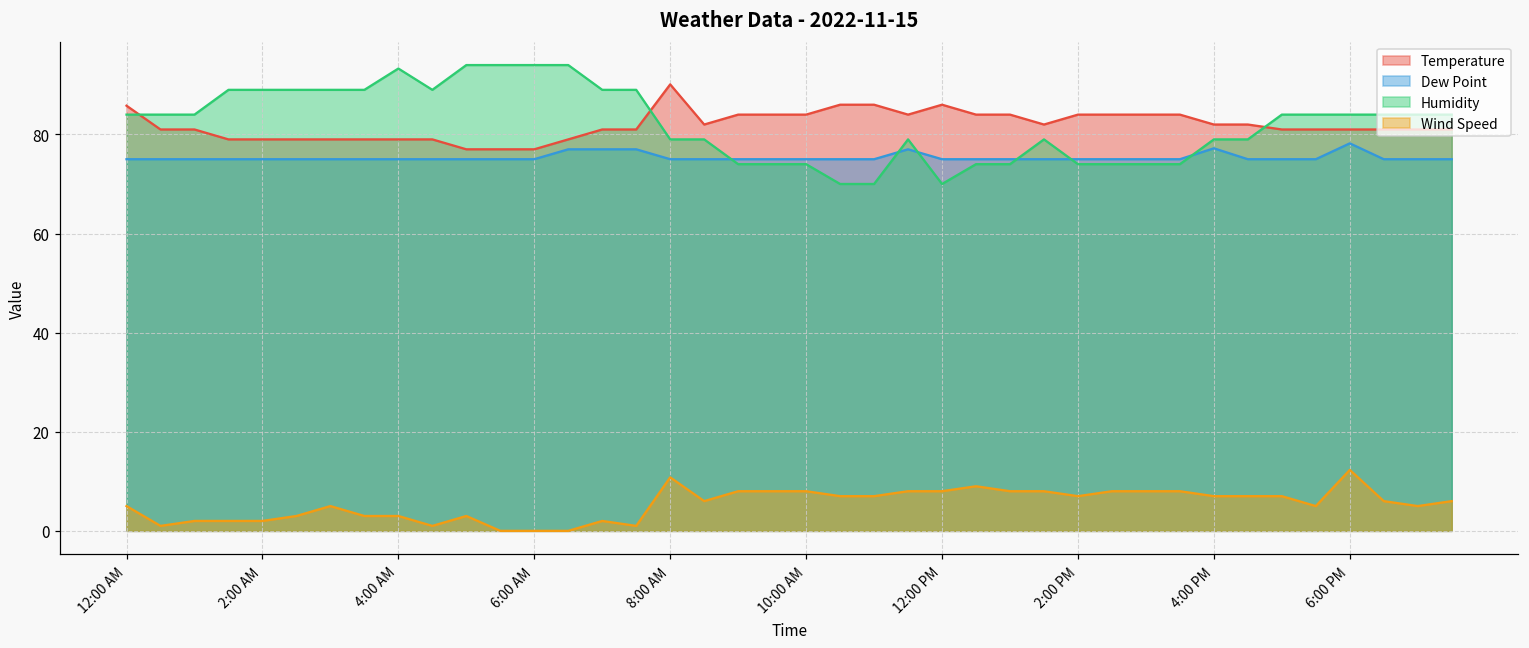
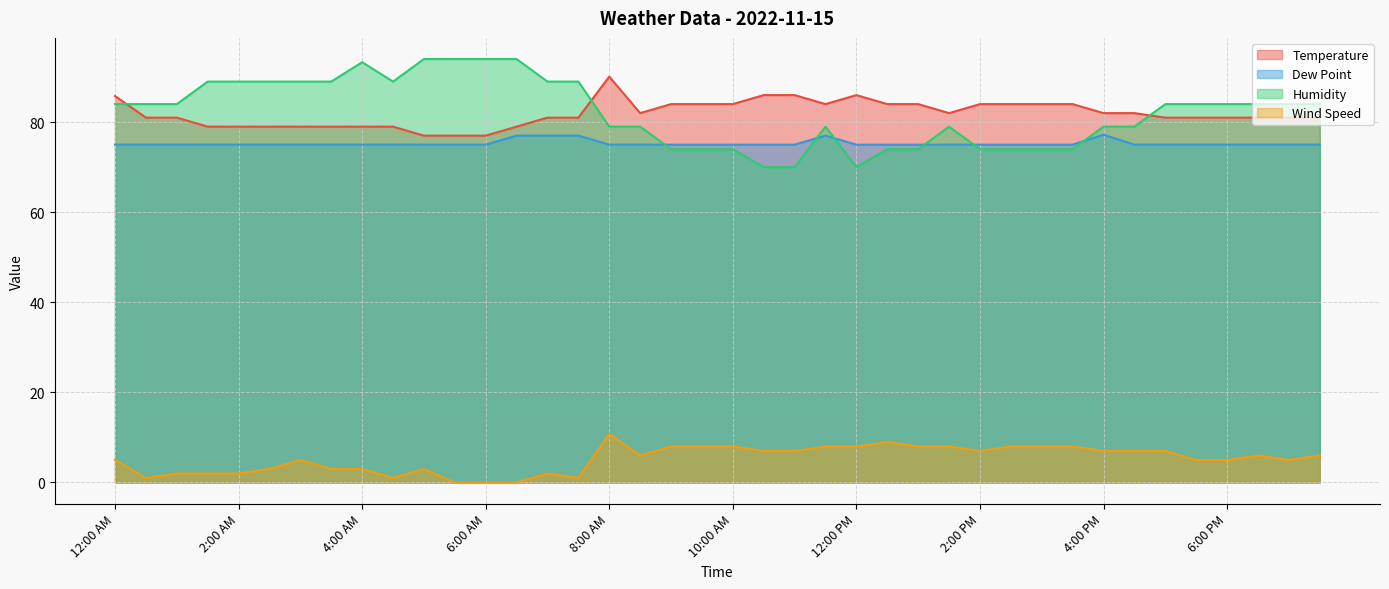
Dew Point, 6:00 PM: 78 -> 75
Wind Speed, 6:00 PM: 12 -> 5
